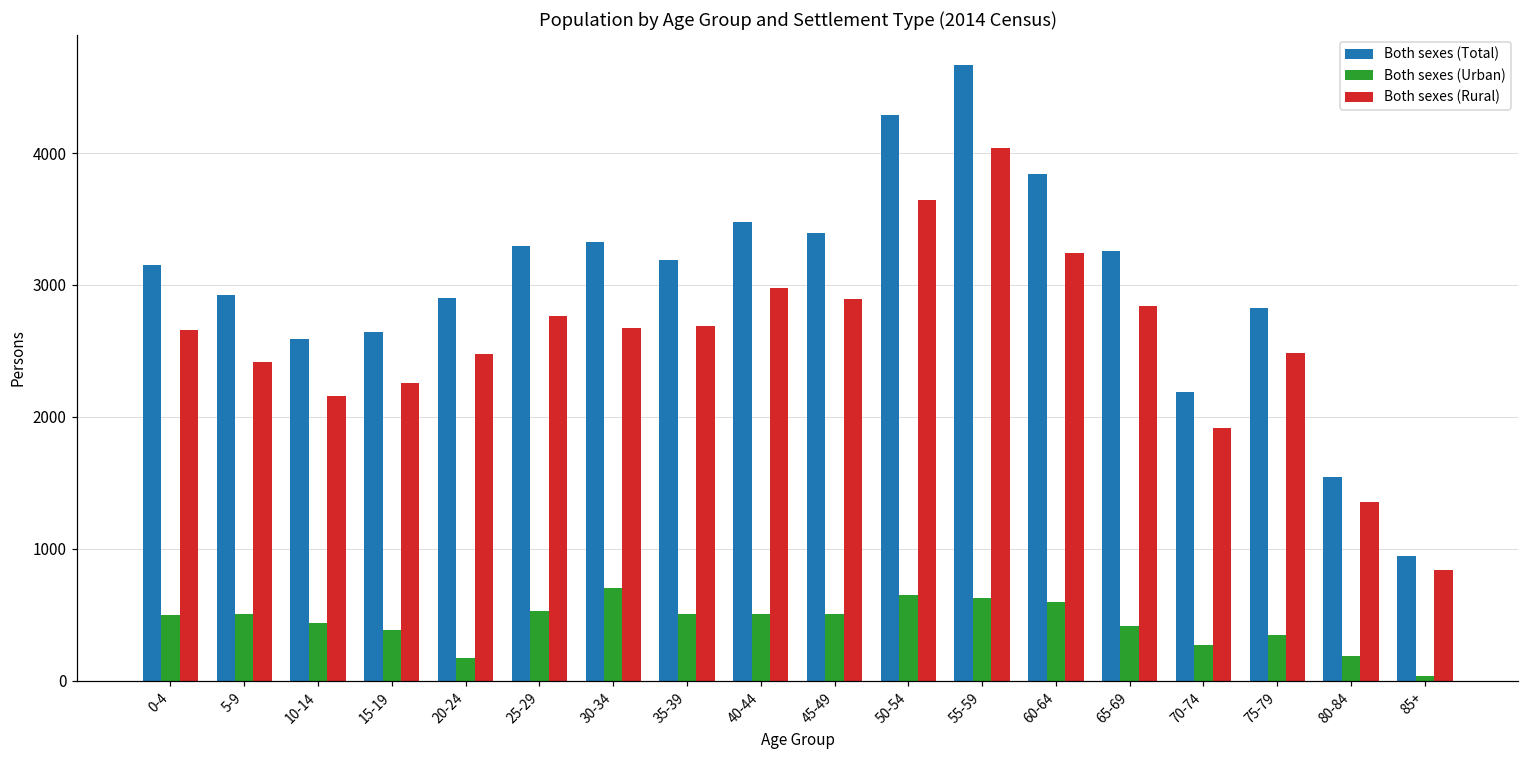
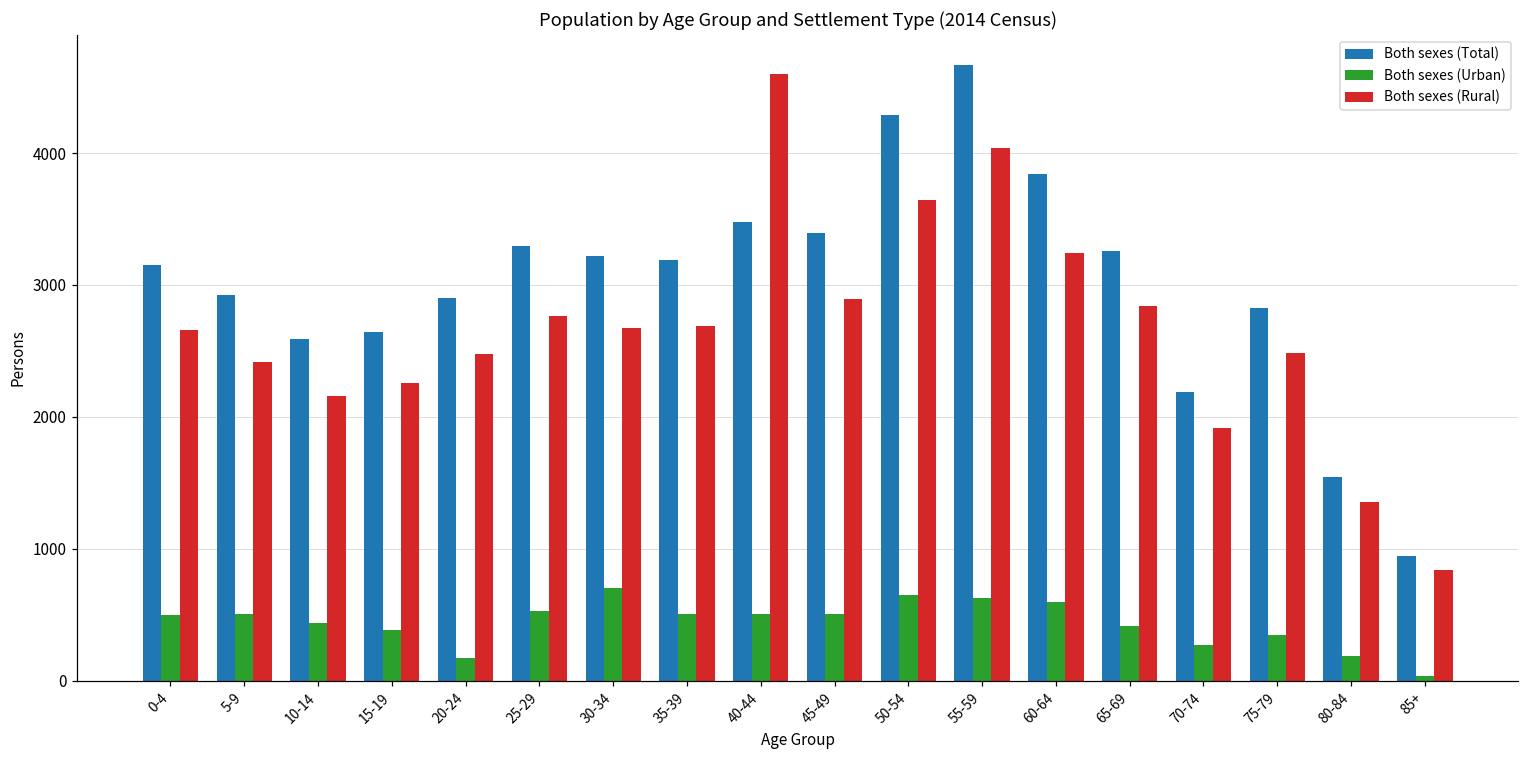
Both sexes (Total), 30-34: 3320 -> 3220
Both sexes (Rural), 40-44: 2980 -> 4600
